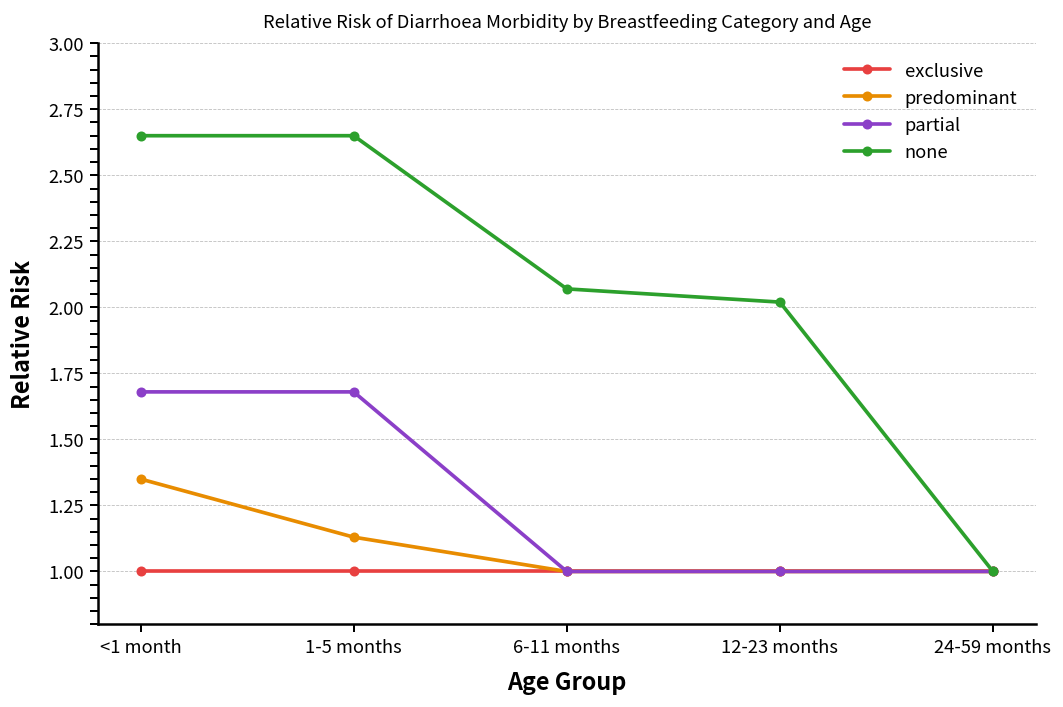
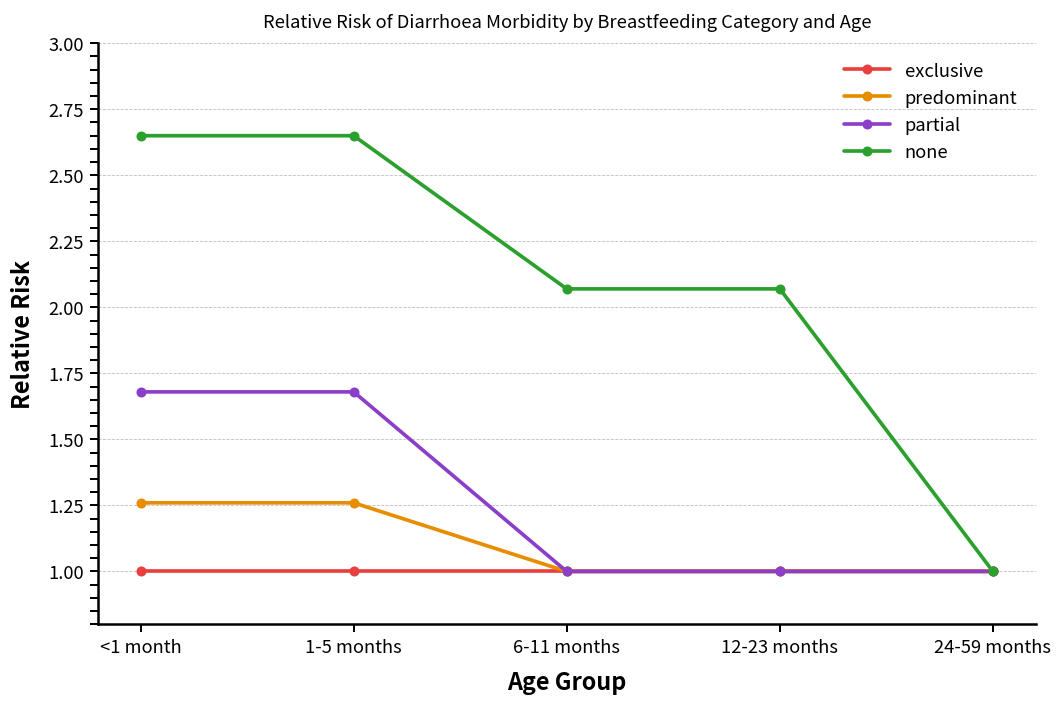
predominant, <1 month: 1.35 -> 1.26
predominant, 1-5 months: 1.13 -> 1.26
none, 12-23 months: 2.02 -> 2.07
